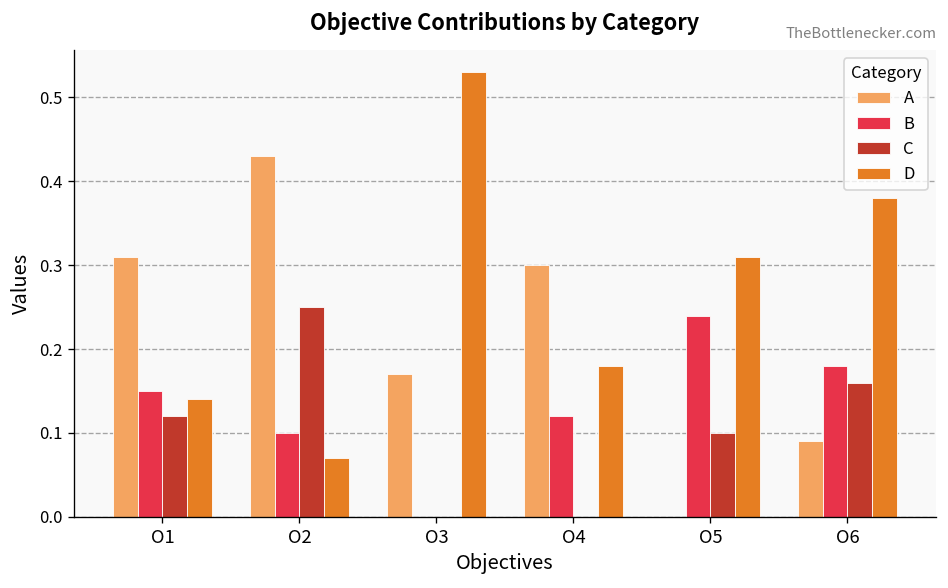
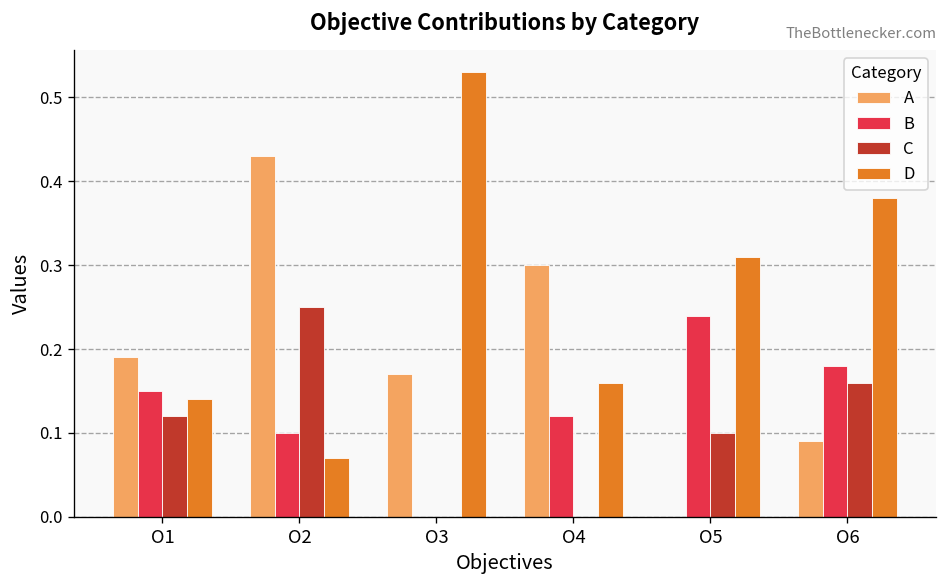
A, O1: 0.31 -> 0.19
D, O4: 0.18 -> 0.16
